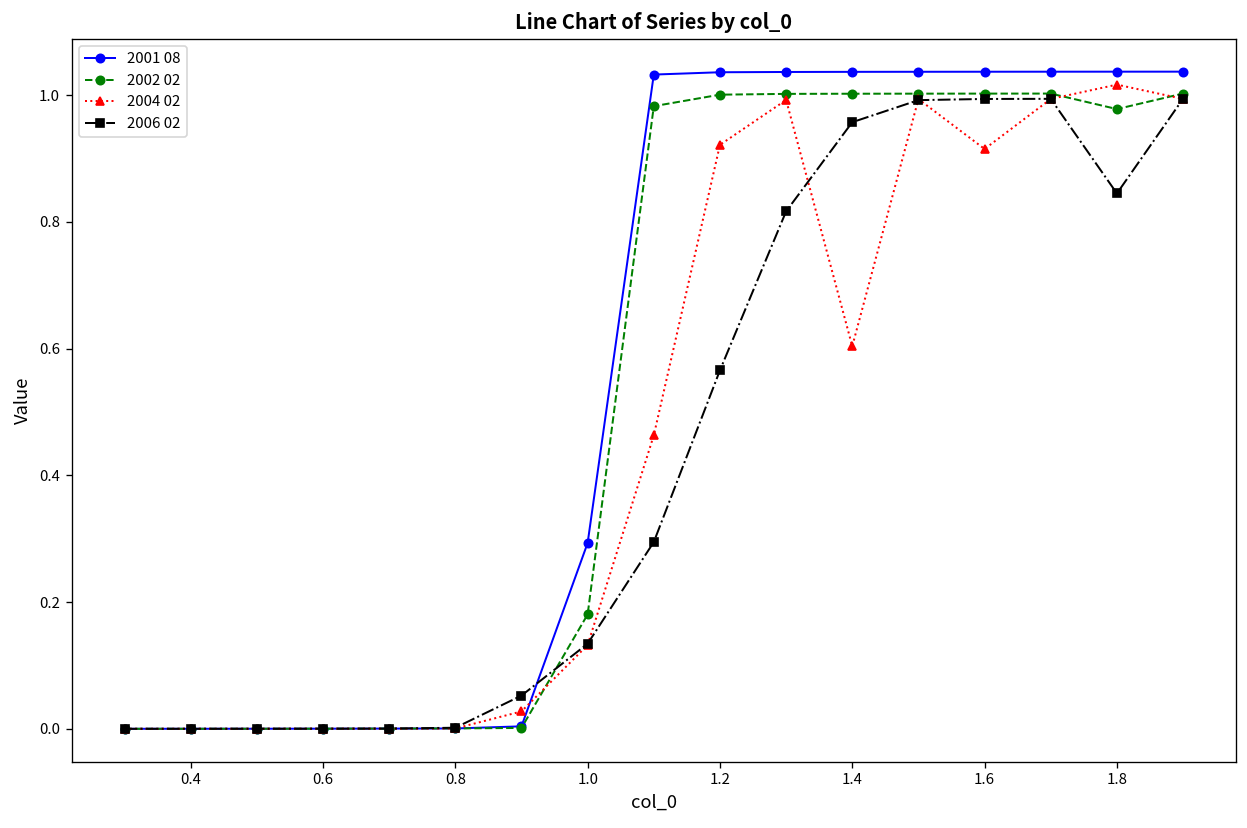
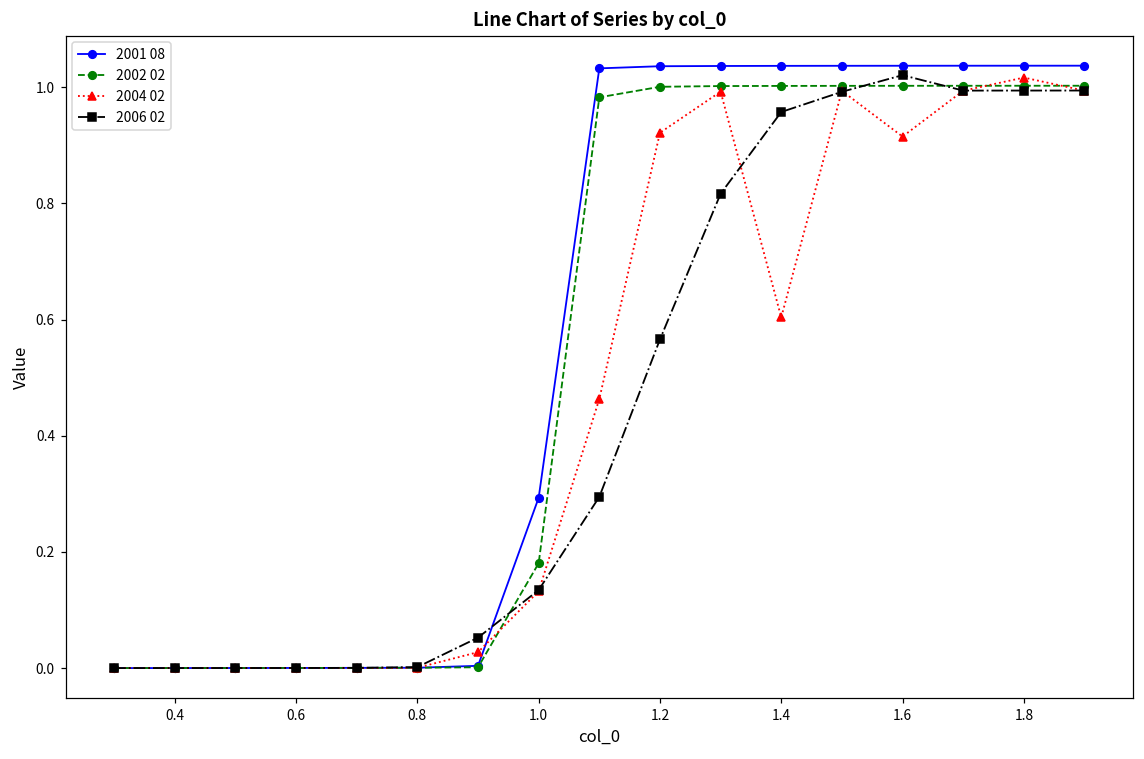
2006 02, 1.6: 0.99 -> 1.02
2002 02, 1.8: 0.98 -> 1.00
2006 02, 1.8: 0.84 -> 0.99
